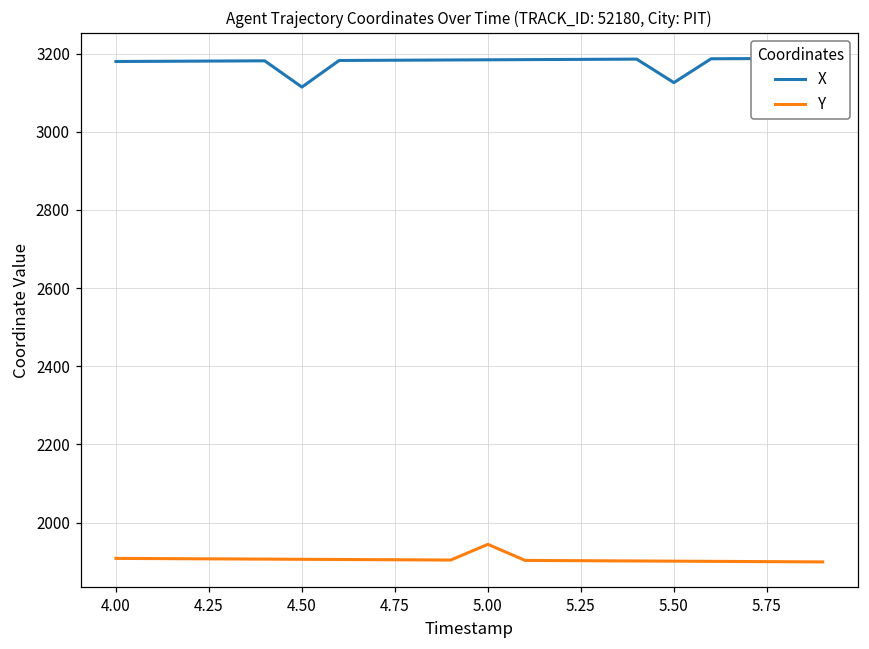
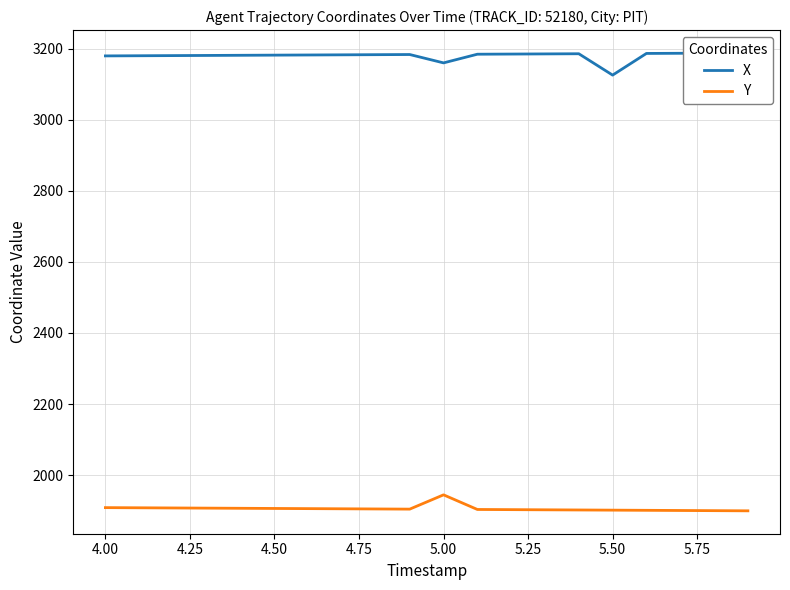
X, 4.50: 3110 -> 3180
X, 5.00: 3180 -> 3160
